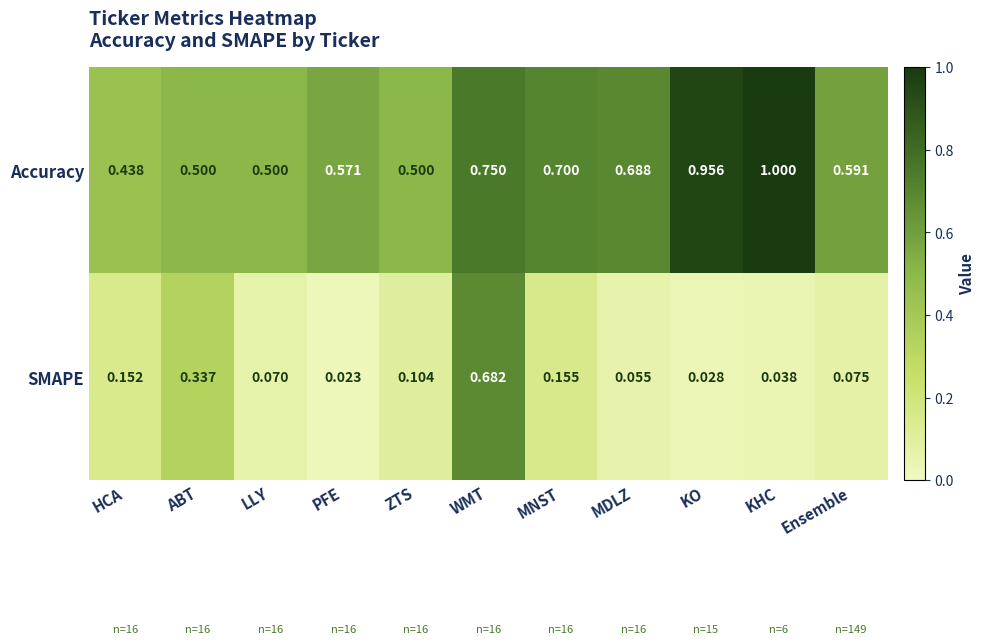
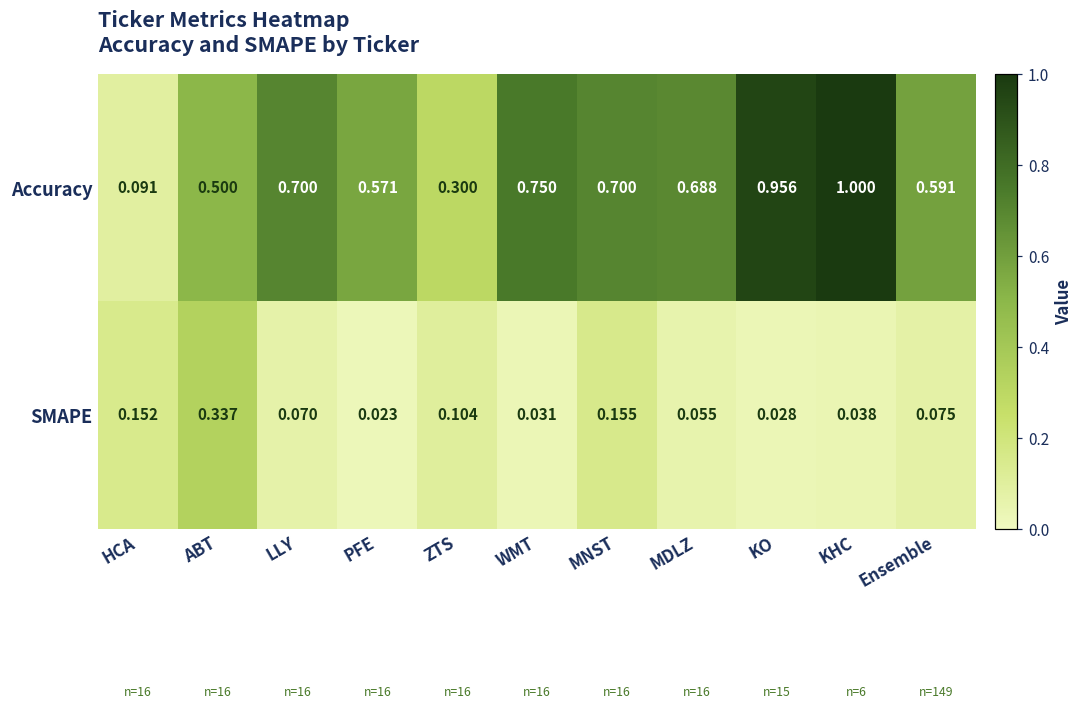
Accuracy, HCA: 0.438 -> 0.091
Accuracy, LLY: 0.500 -> 0.700
Accuracy, ZTS: 0.500 -> 0.300
SMAPE, WMT: 0.682 -> 0.031
